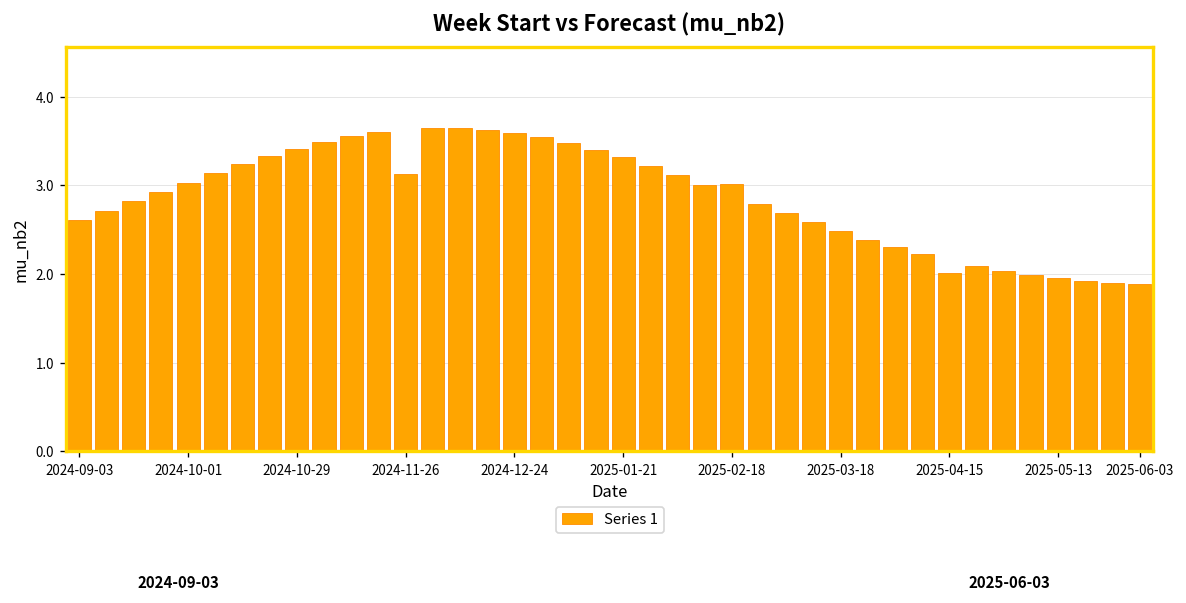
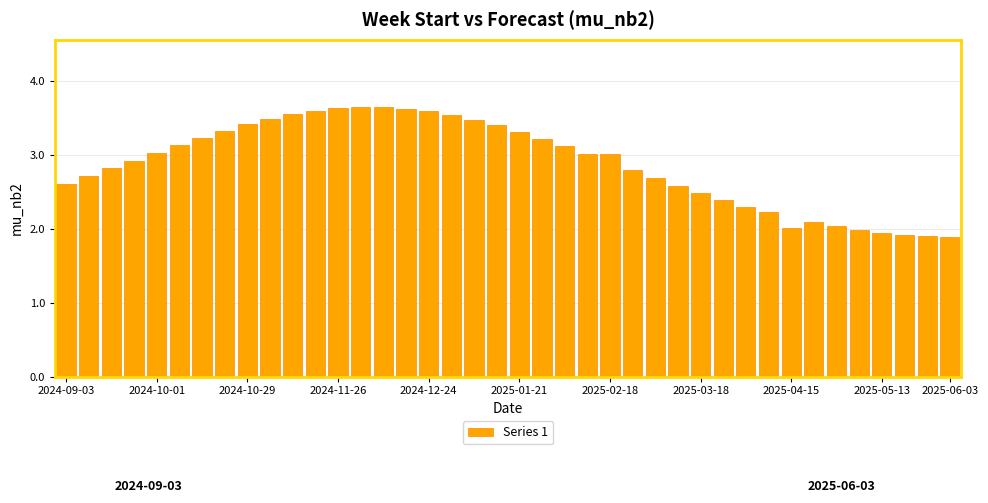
2024-11-26: 3.1 -> 3.6
